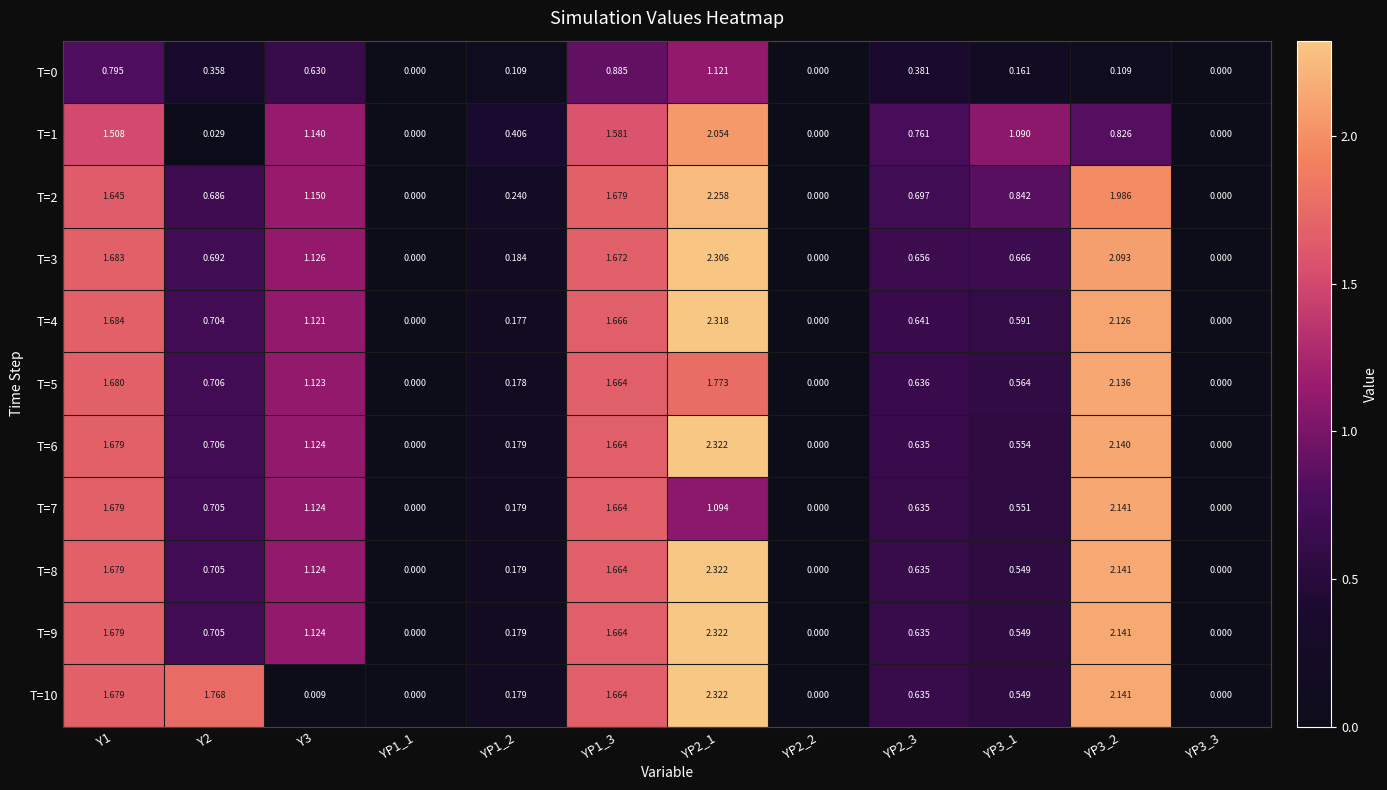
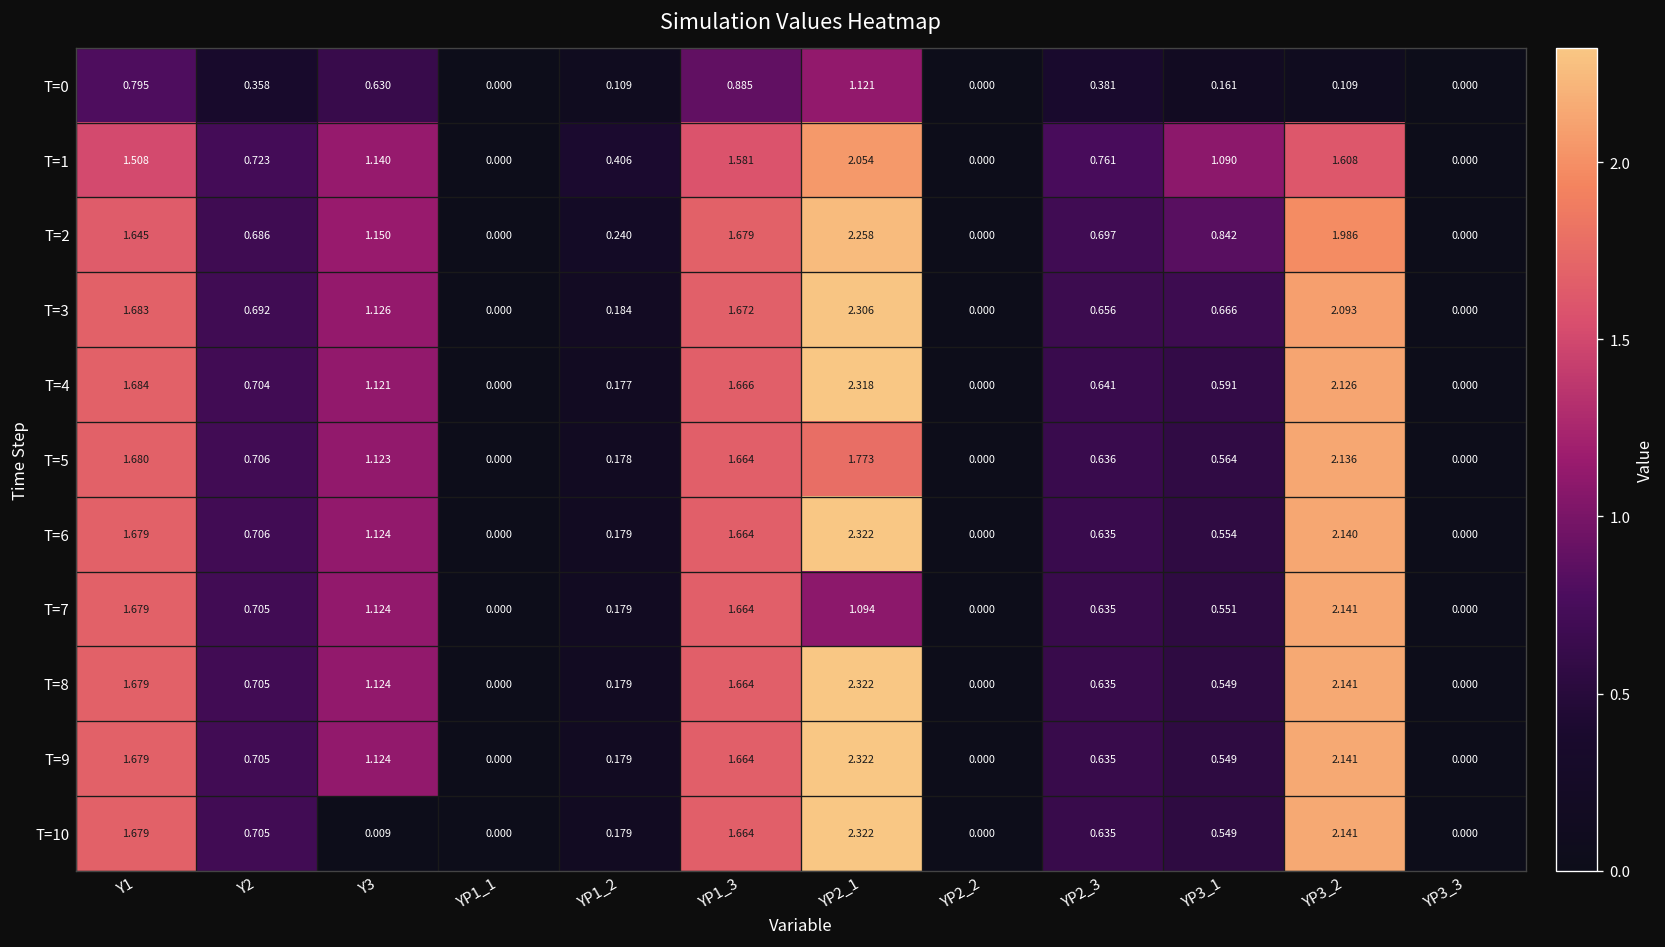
T=1, Y2: 0.029 -> 0.723
T=1, YP3_2: 0.826 -> 1.608
T=10, Y2: 1.768 -> 0.705
